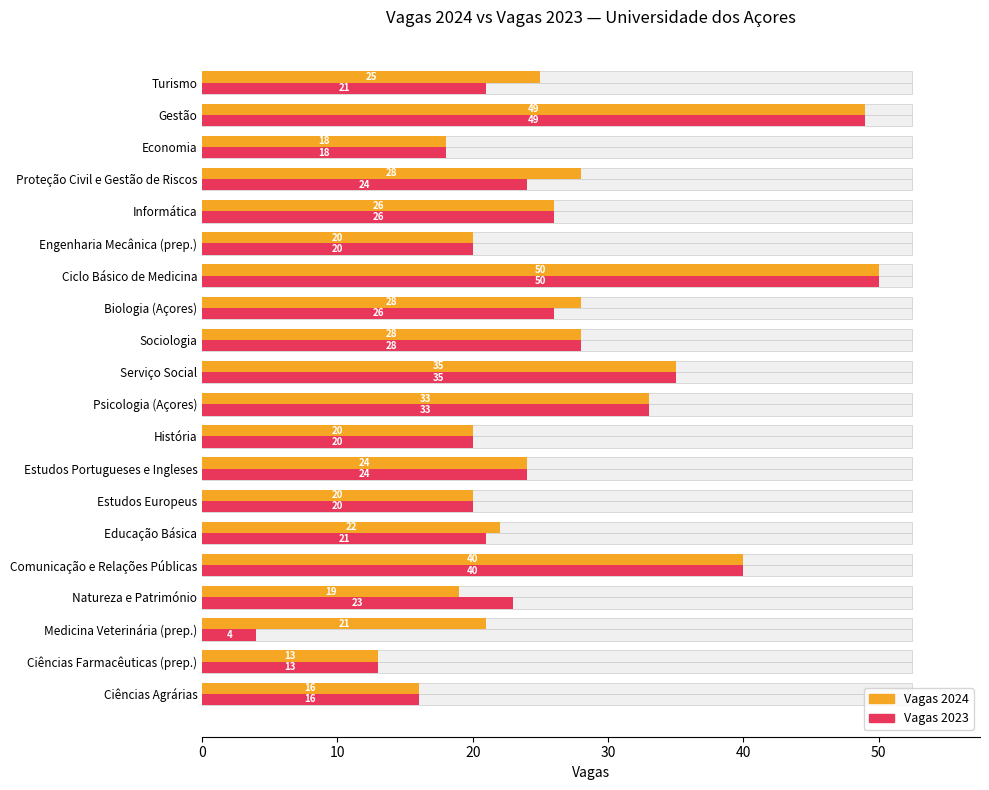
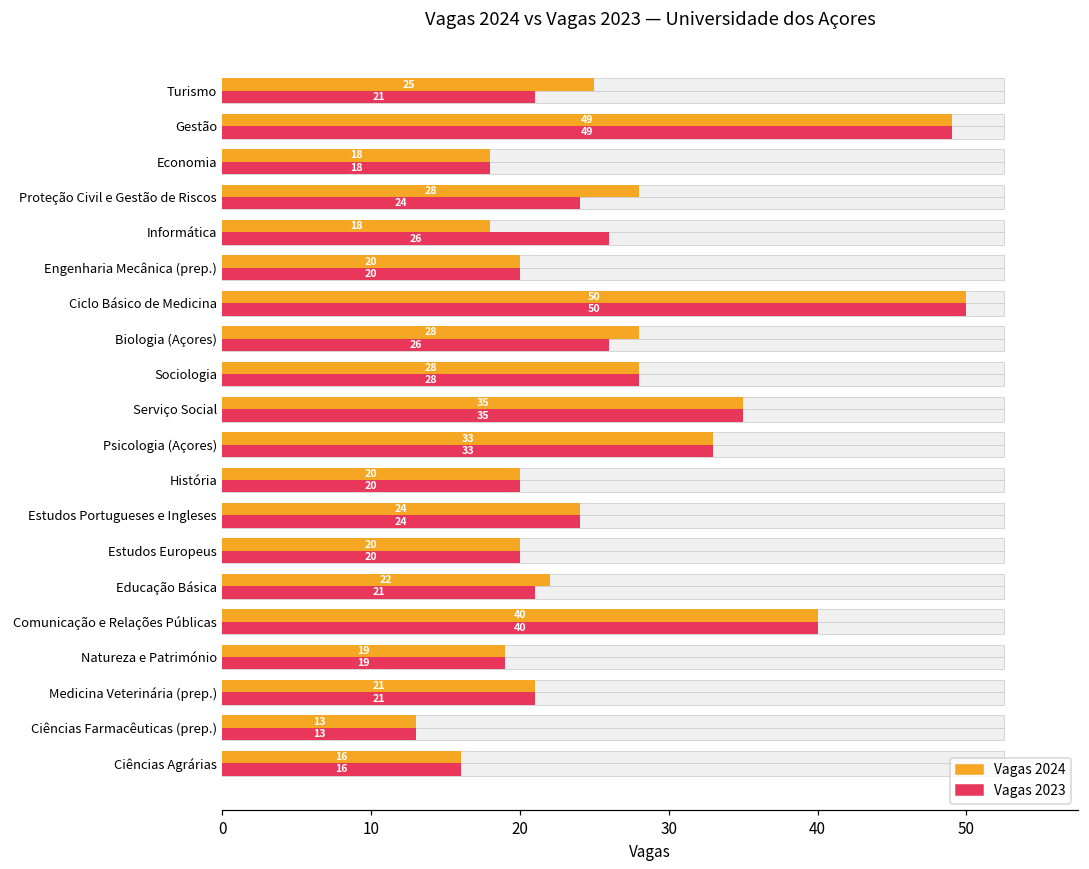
Vagas 2024, Informática: 26 -> 18
Vagas 2023, Natureza e Património: 23 -> 19
Vagas 2023, Medicina Veterinária (prep.): 4 -> 21
